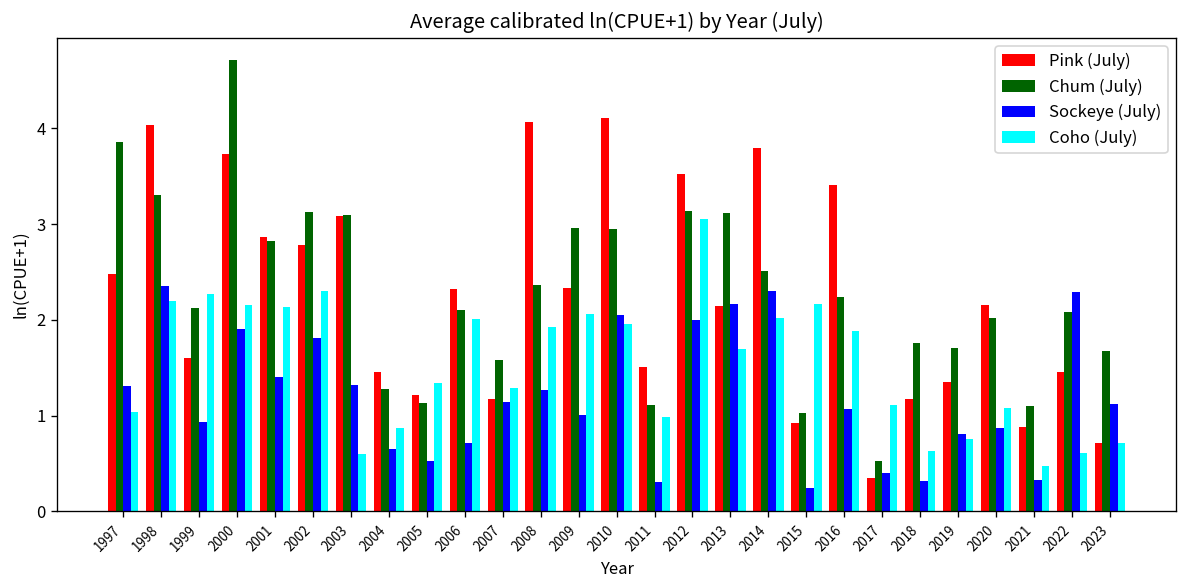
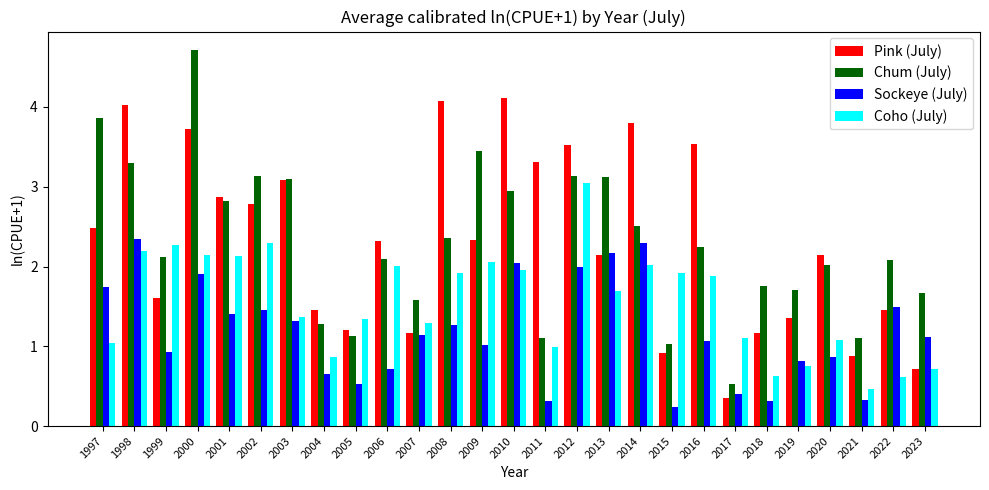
Sockeye (July), 1997: 1.3 -> 1.7
Sockeye (July), 2002: 1.8 -> 1.5
Coho (July), 2003: 0.6 -> 1.4
Chum (July), 2009: 3.0 -> 3.5
Pink (July), 2011: 1.5 -> 3.3
Coho (July), 2015: 2.2 -> 1.9
Pink (July), 2016: 3.4 -> 3.5
Sockeye (July), 2022: 2.3 -> 1.5
